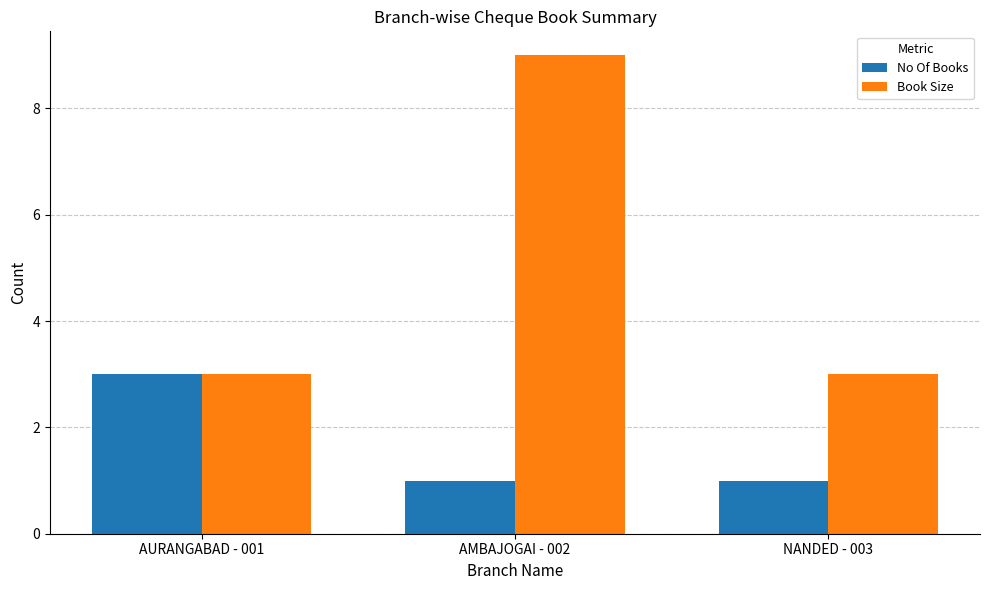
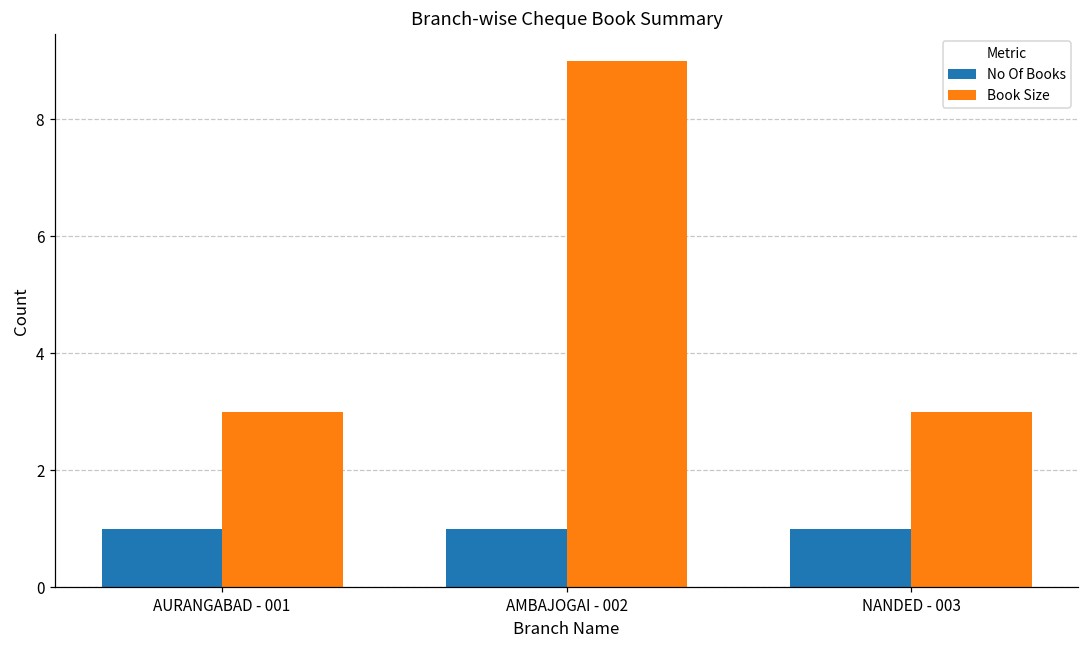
No Of Books, AURANGABAD - 001: 3 -> 1
